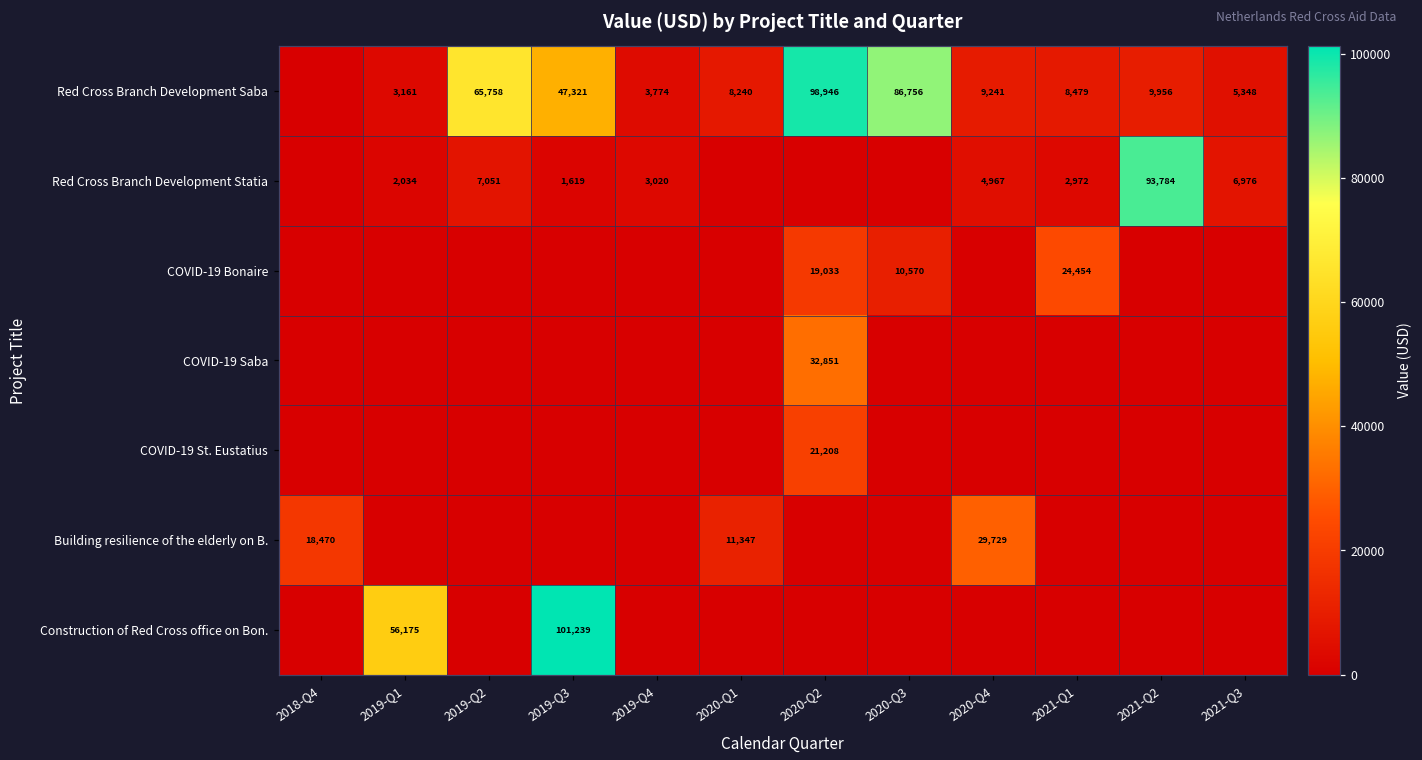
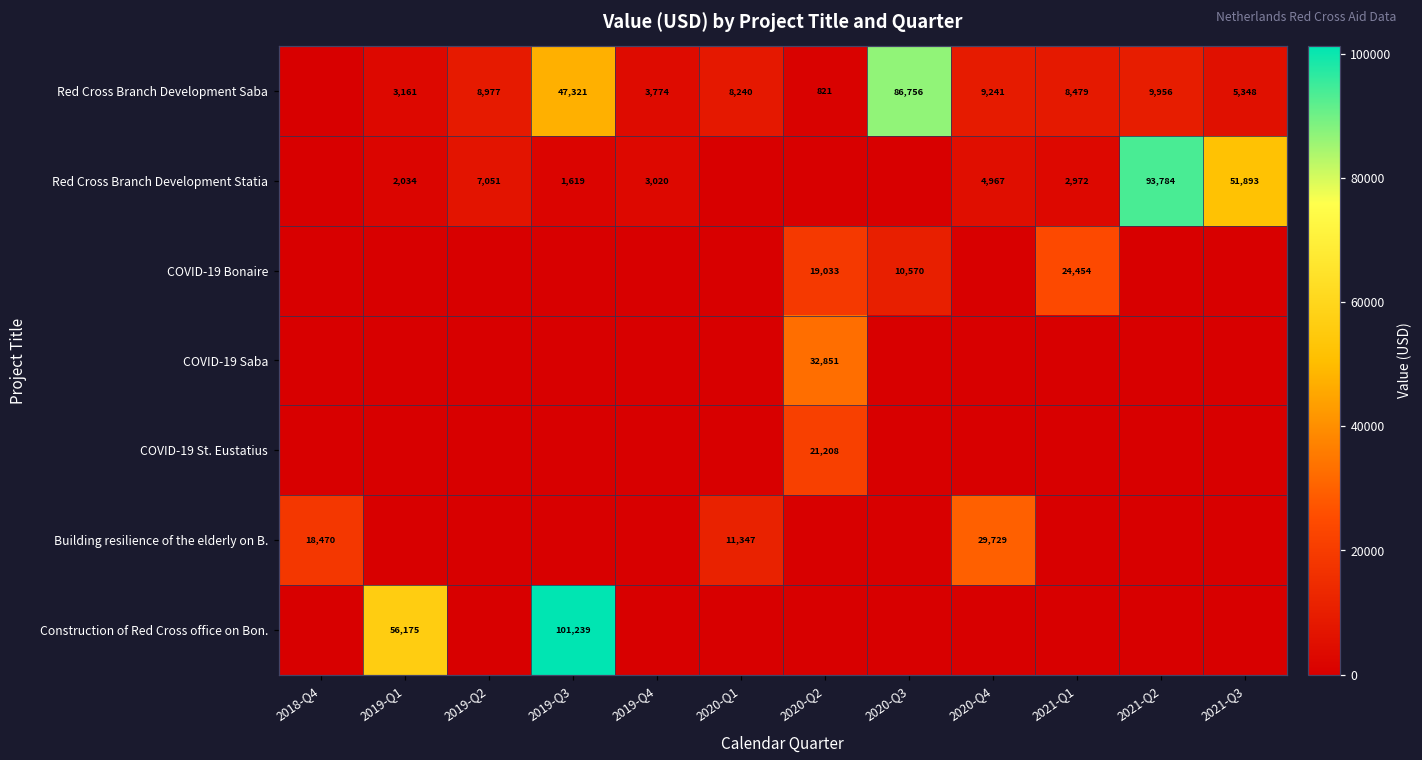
Red Cross Branch Development Saba, 2019-Q2: 65,758 -> 8,977
Red Cross Branch Development Saba, 2020-Q2: 98,946 -> 821
Red Cross Branch Development Statia, 2021-Q3: 6,976 -> 51,893
